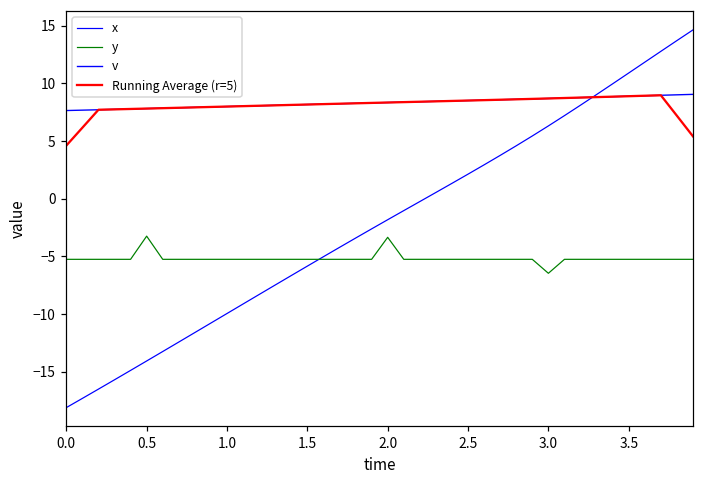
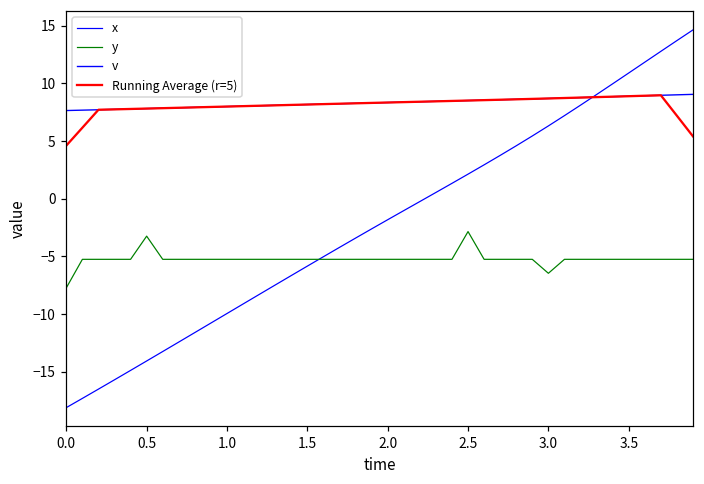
y, 0.0: -5.2 -> -7.7
y, 2.0: -3.3 -> -5.2
y, 2.5: -5.2 -> -2.8
